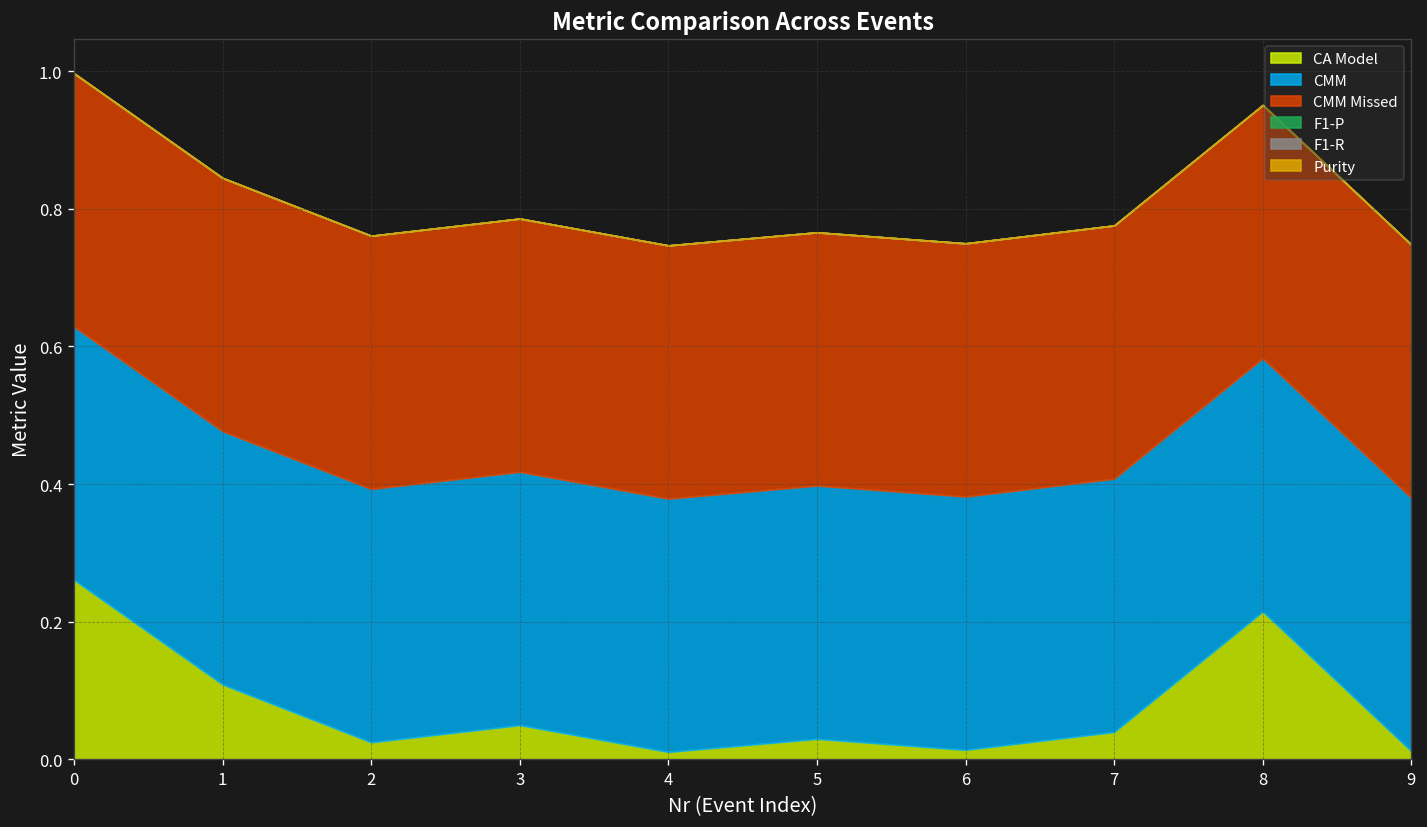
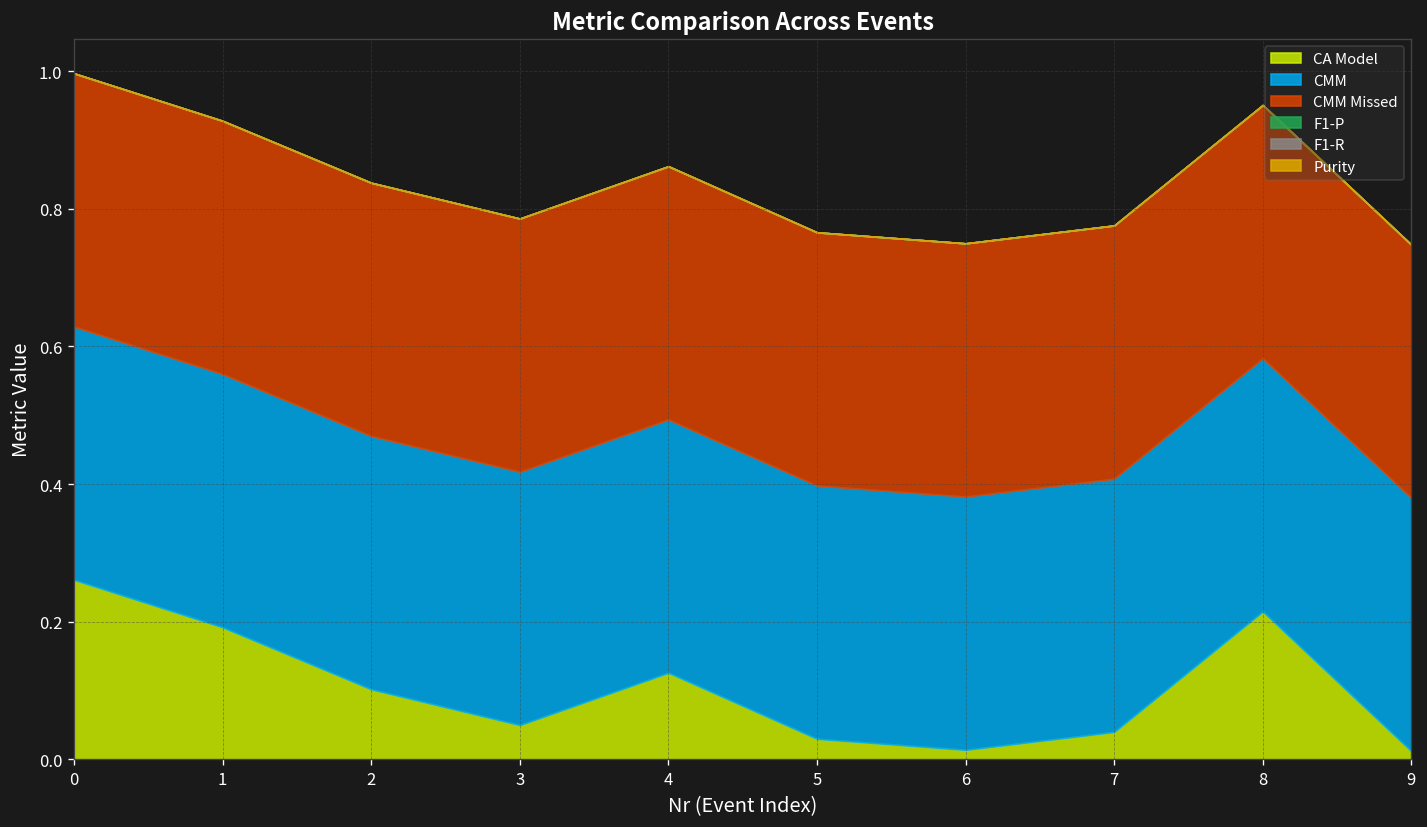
CA Model, 1: 0.11 -> 0.19
CA Model, 2: 0.03 -> 0.10
CA Model, 4: 0.01 -> 0.13
